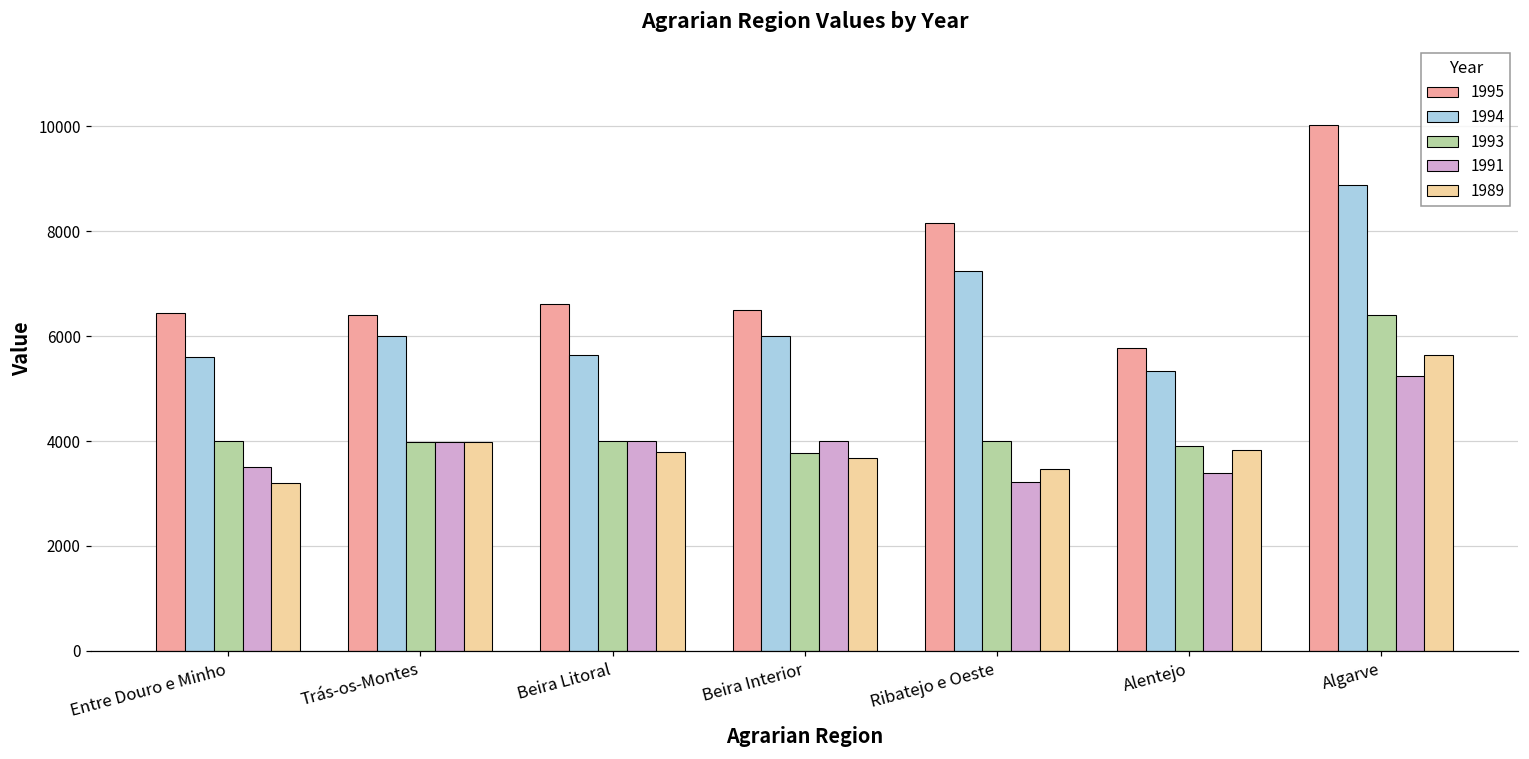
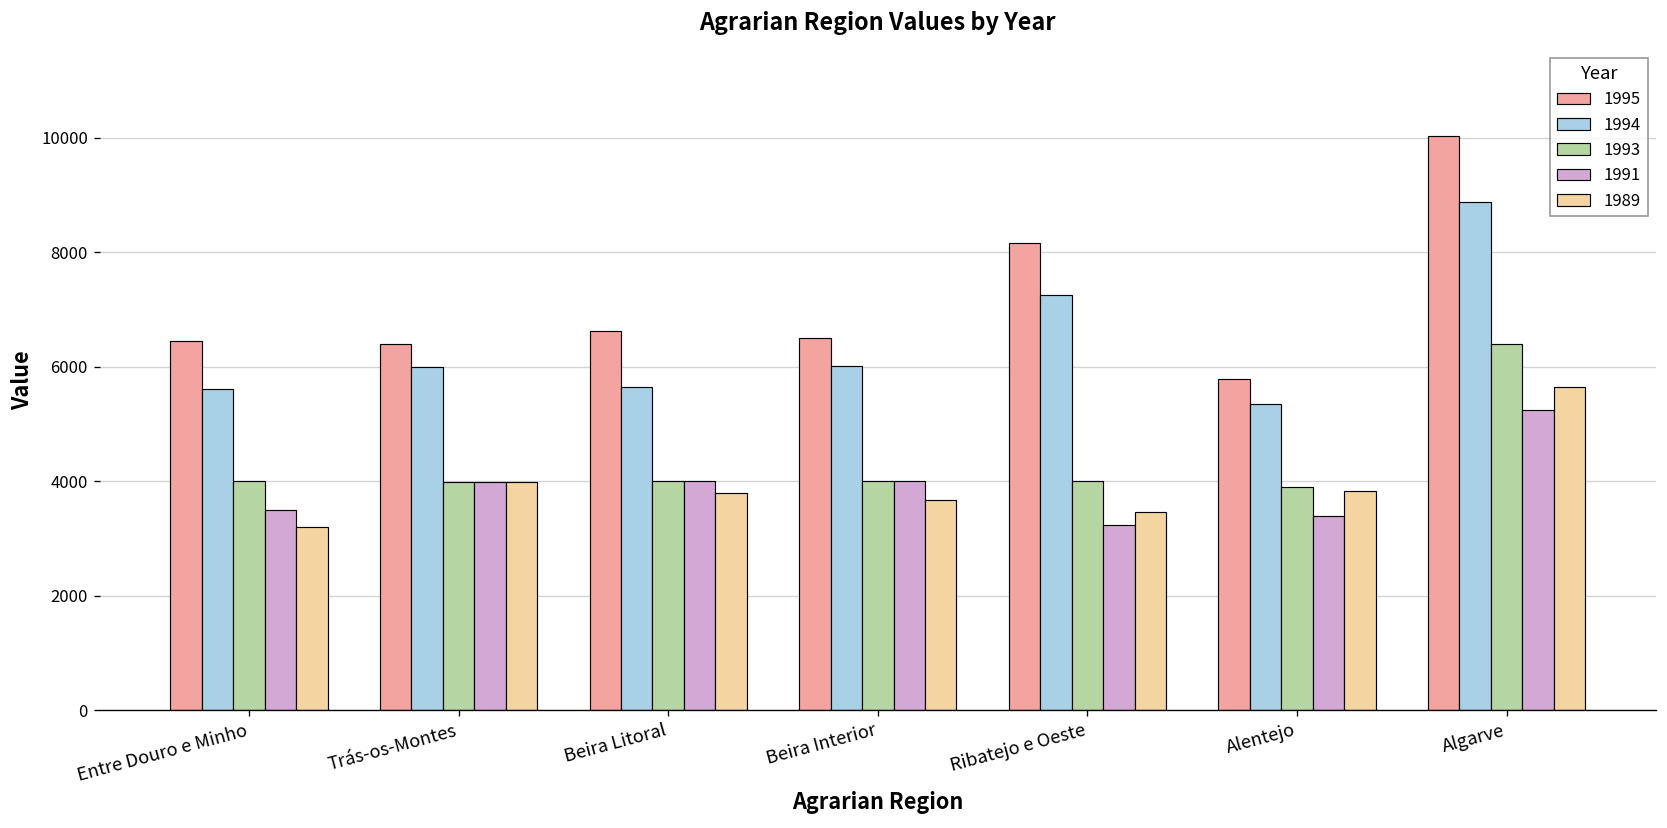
1993, Beira Interior: 3800 -> 4000
